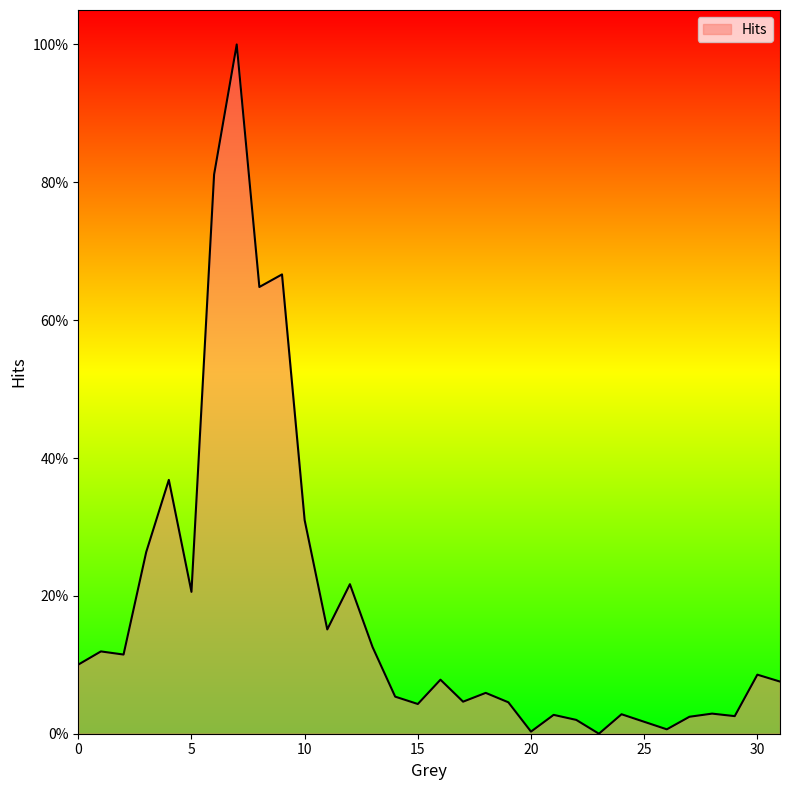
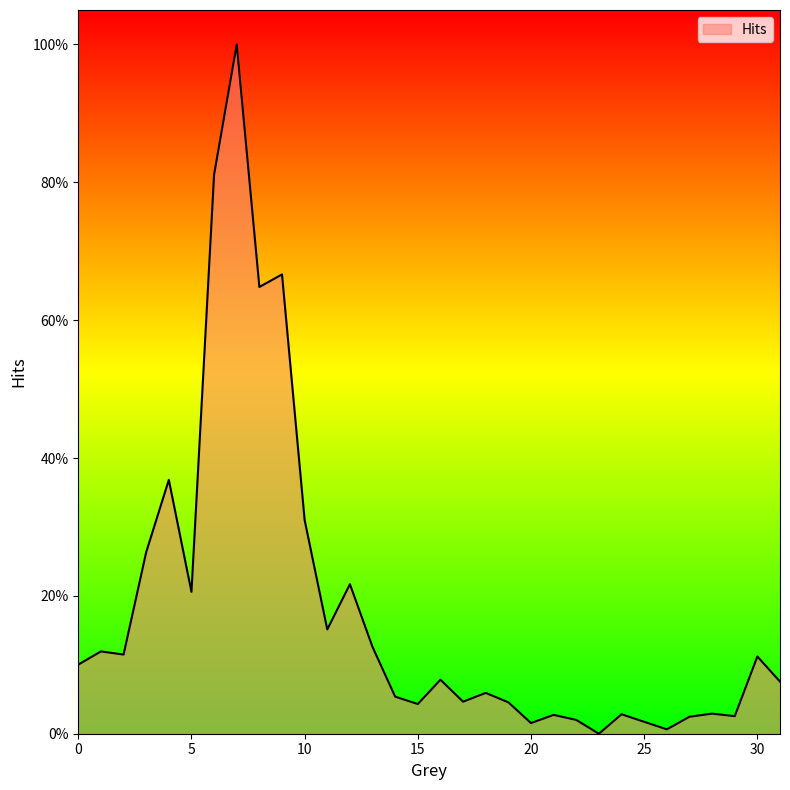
20: 0% -> 2%
30: 9% -> 11%
